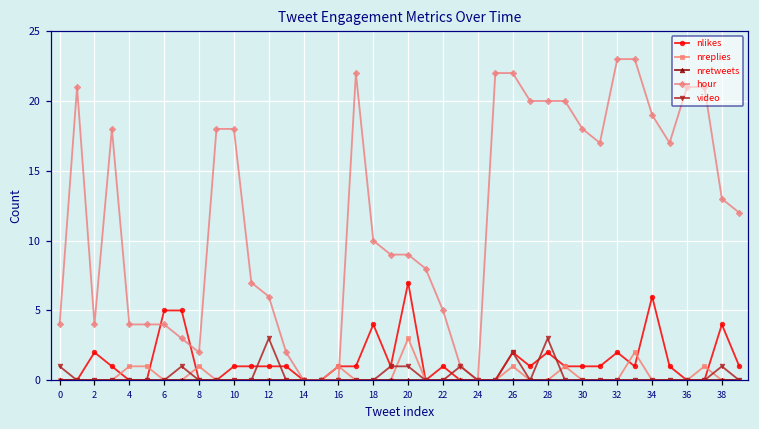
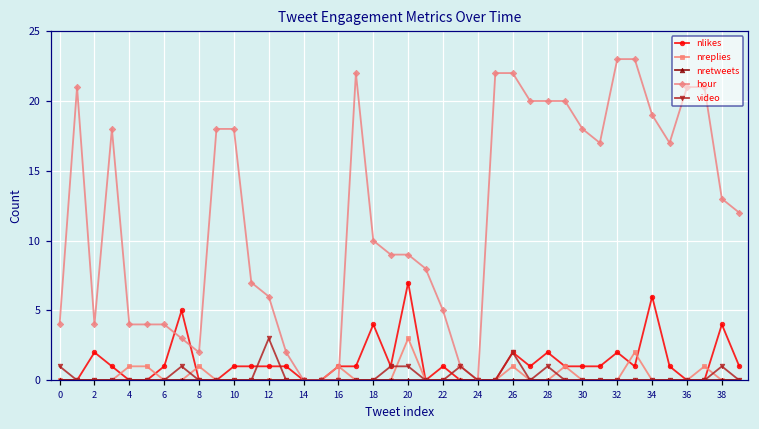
nlikes, 6: 5 -> 1
video, 28: 3 -> 1
